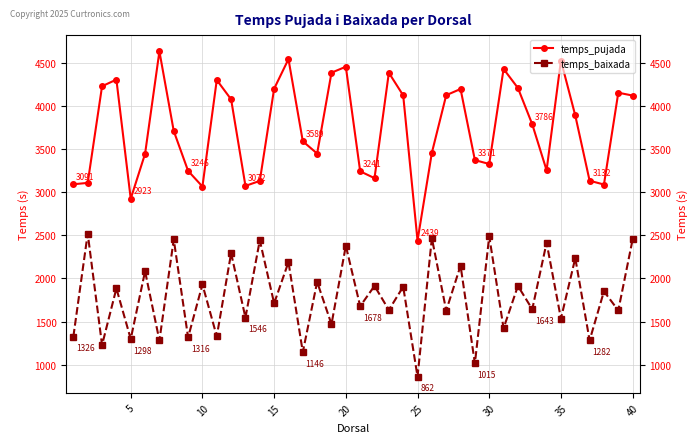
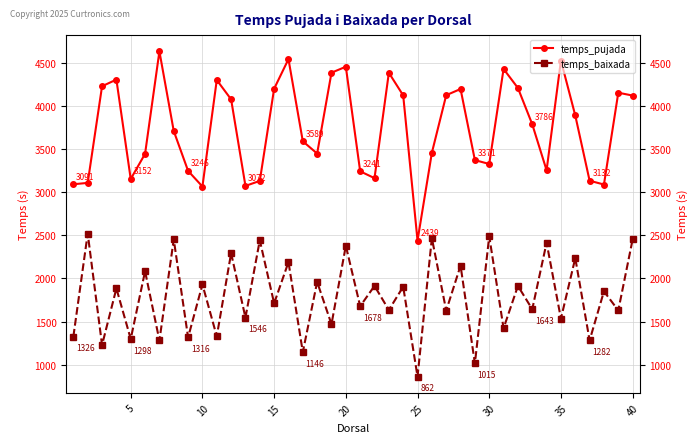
temps_pujada, 5: 2923 -> 3152
